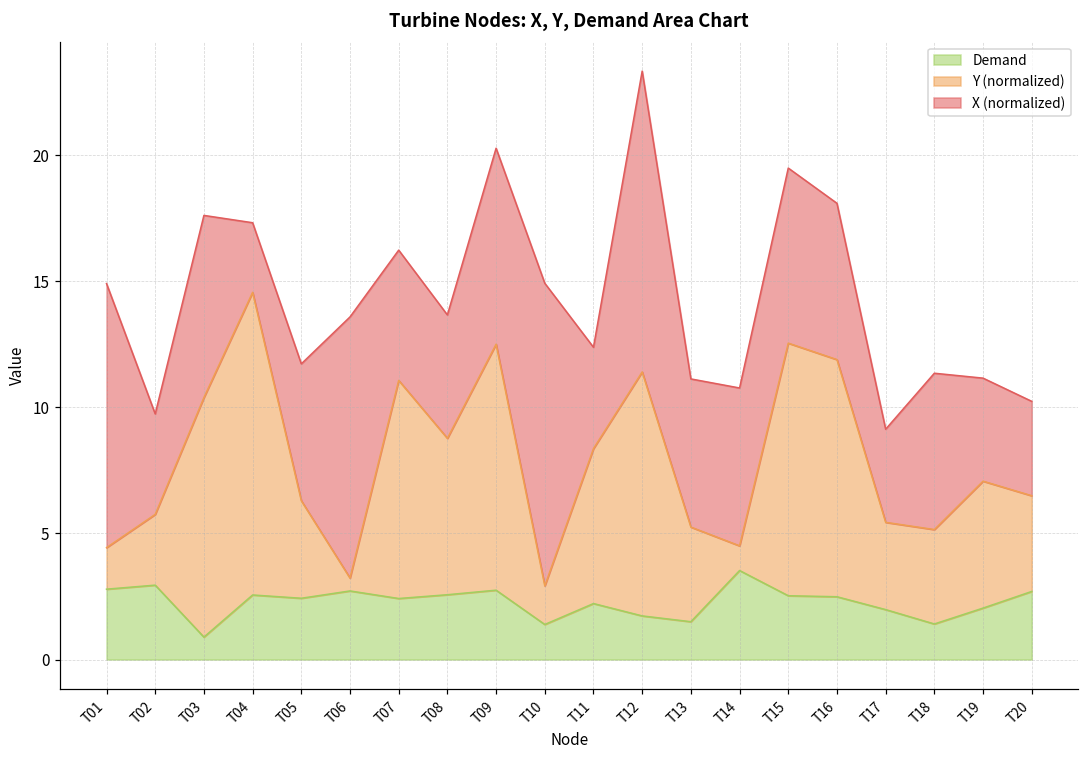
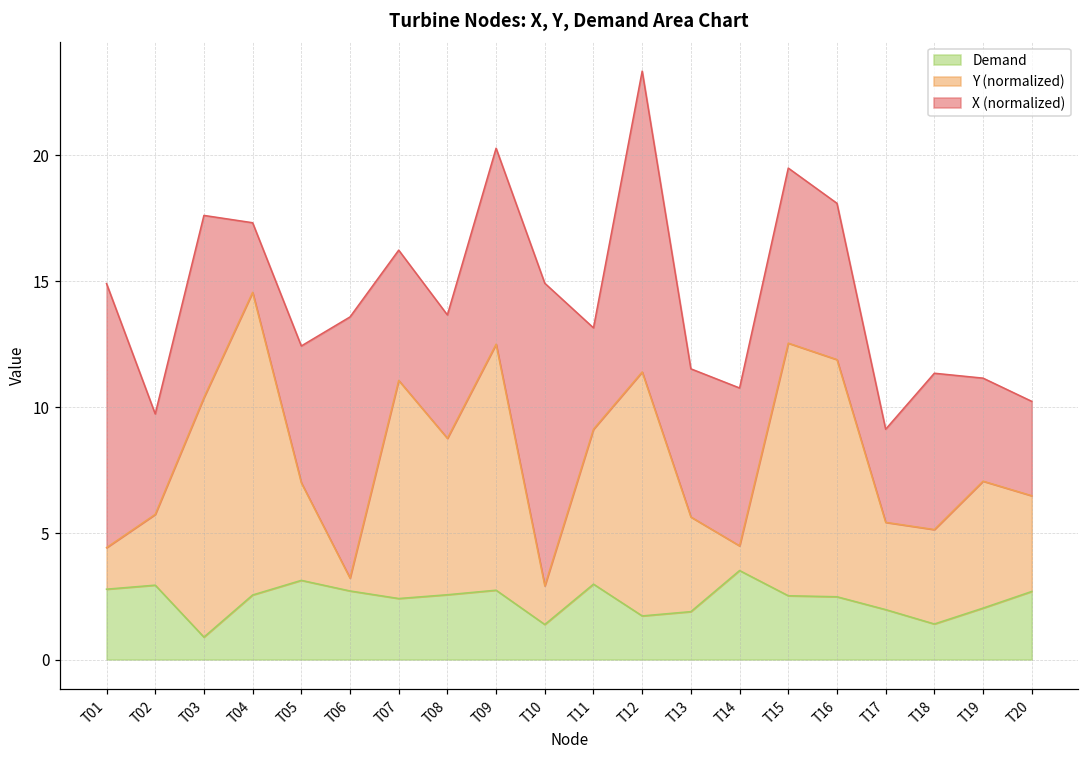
Demand, T05: 2.4 -> 3.1
Demand, T11: 2.2 -> 3.0
Demand, T13: 1.5 -> 1.9
